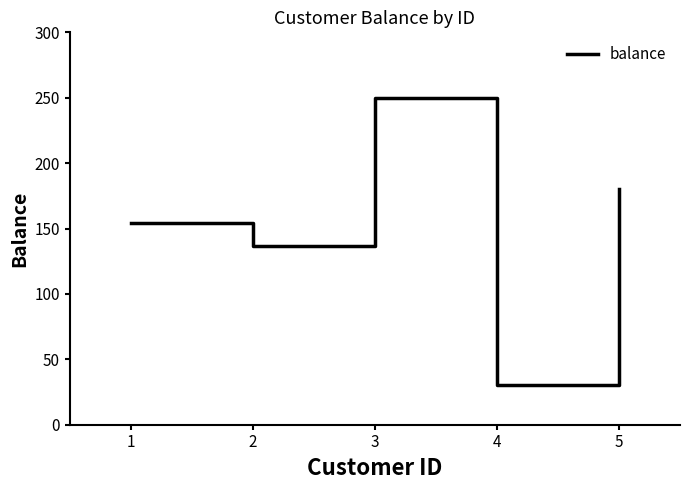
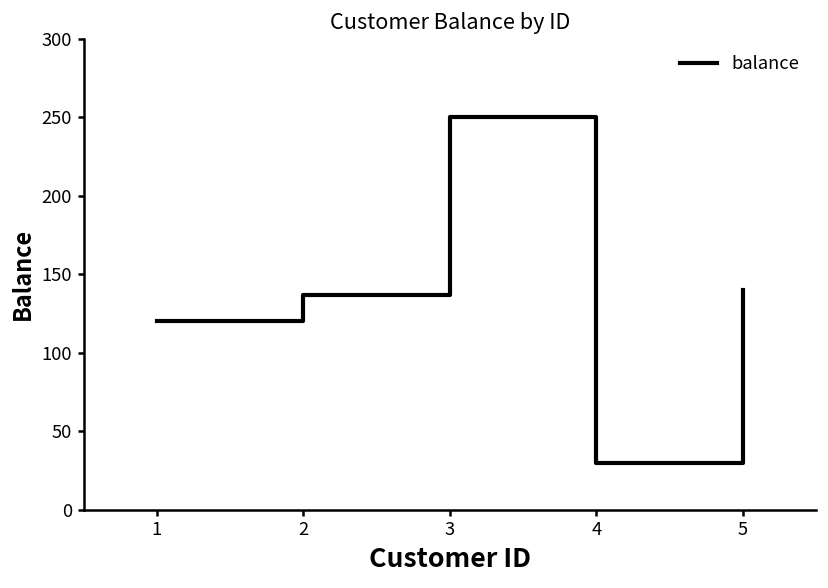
1: 154 -> 120
5: 180 -> 140
